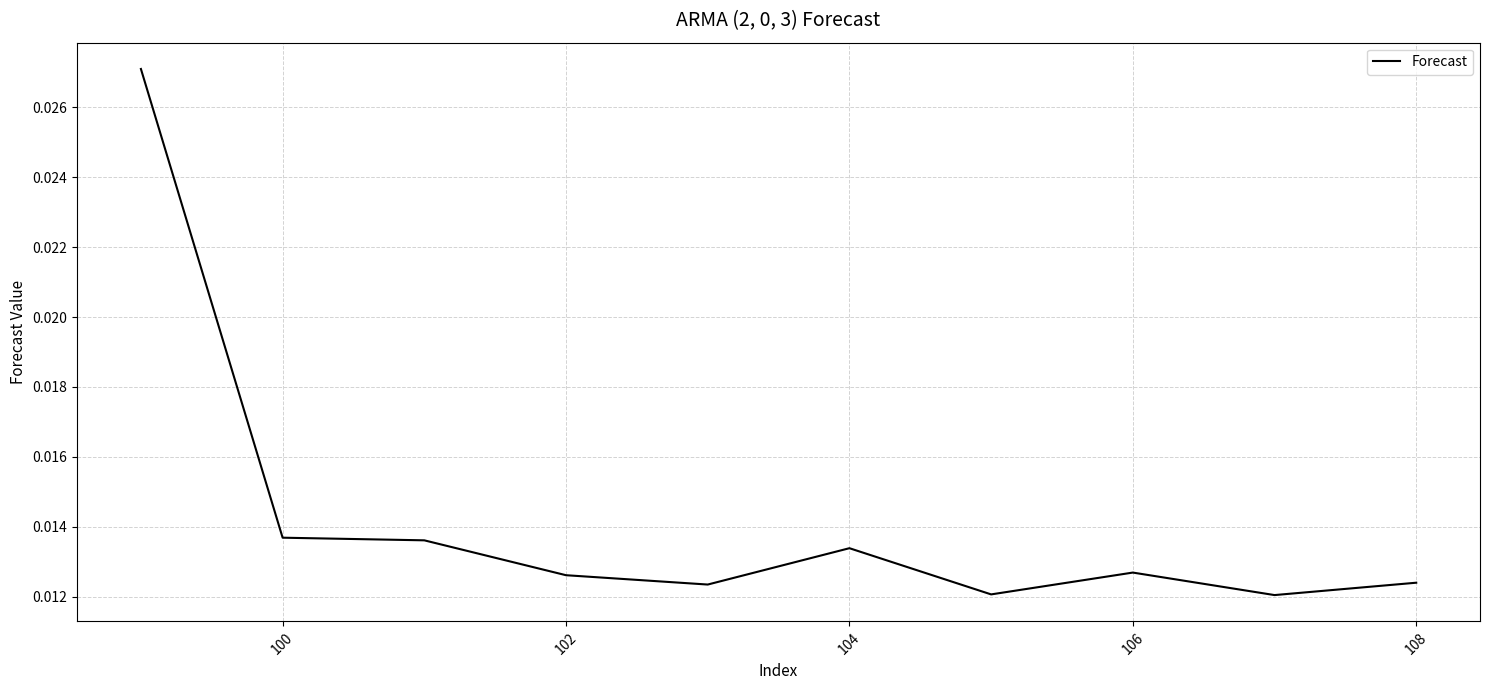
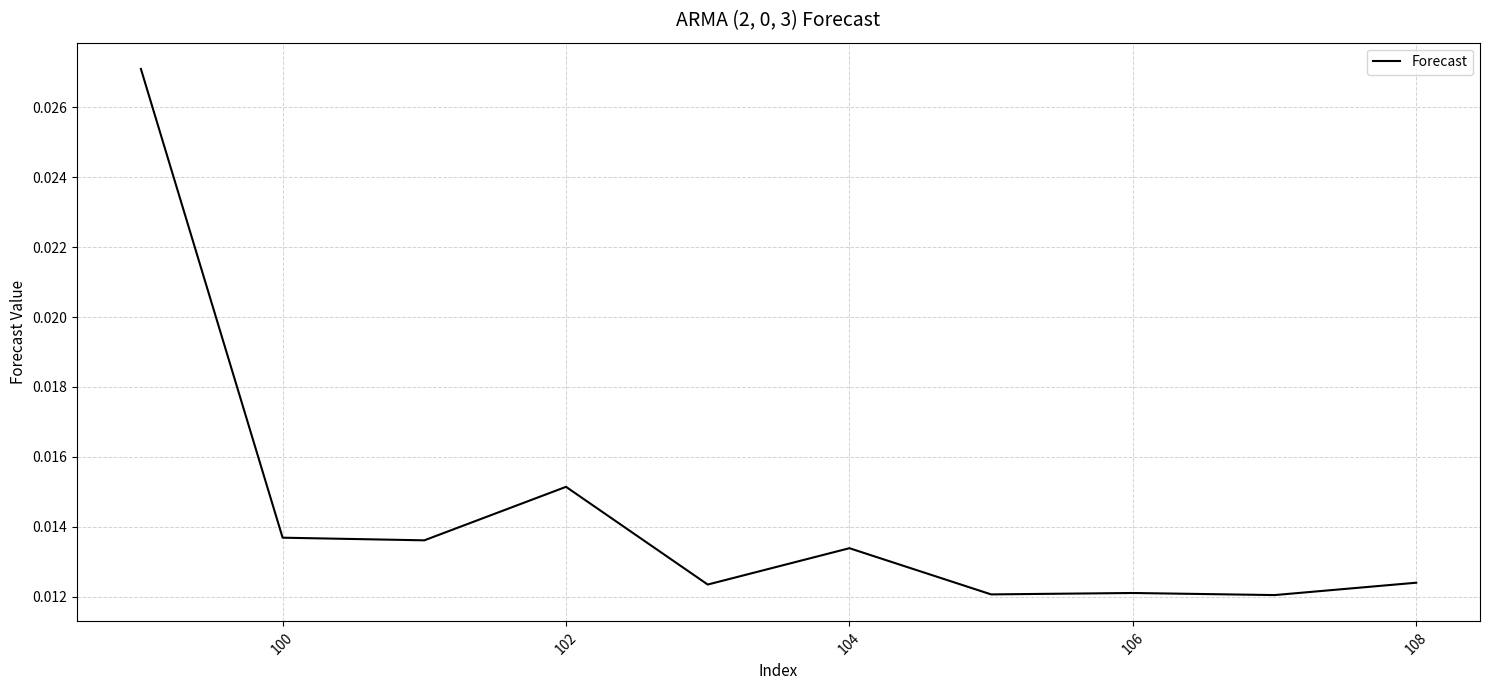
102: 0.0126 -> 0.0151
106: 0.0127 -> 0.0121
